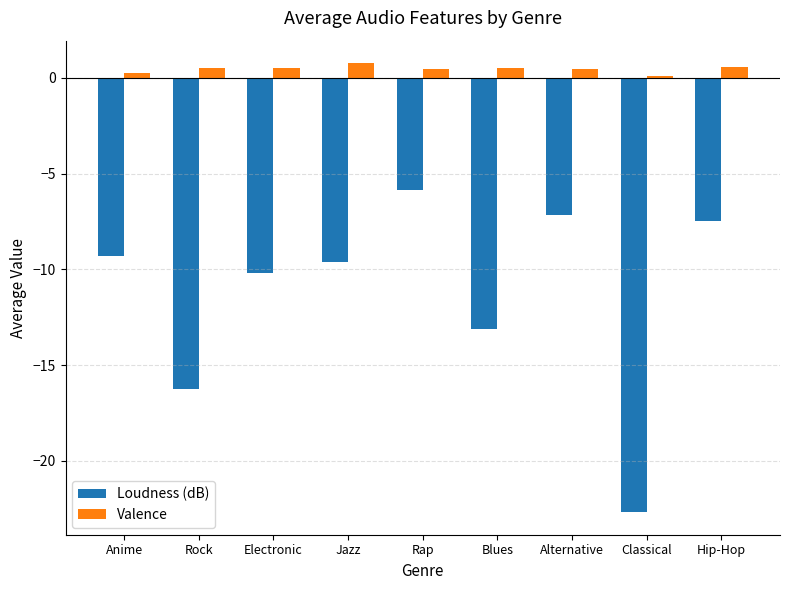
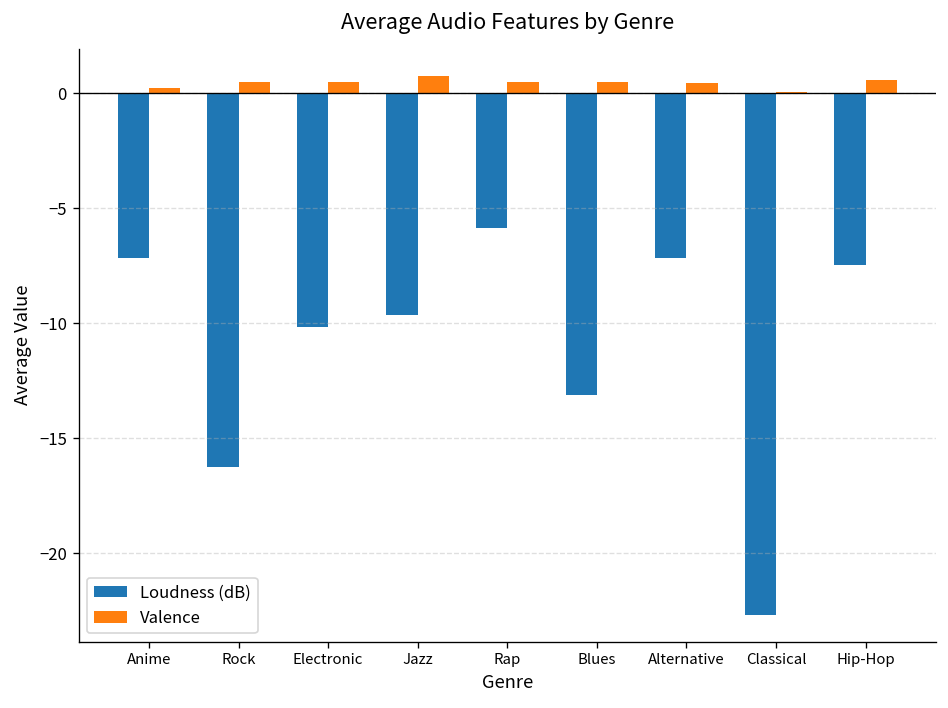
Loudness (dB), Anime: -9.3 -> -7.2
